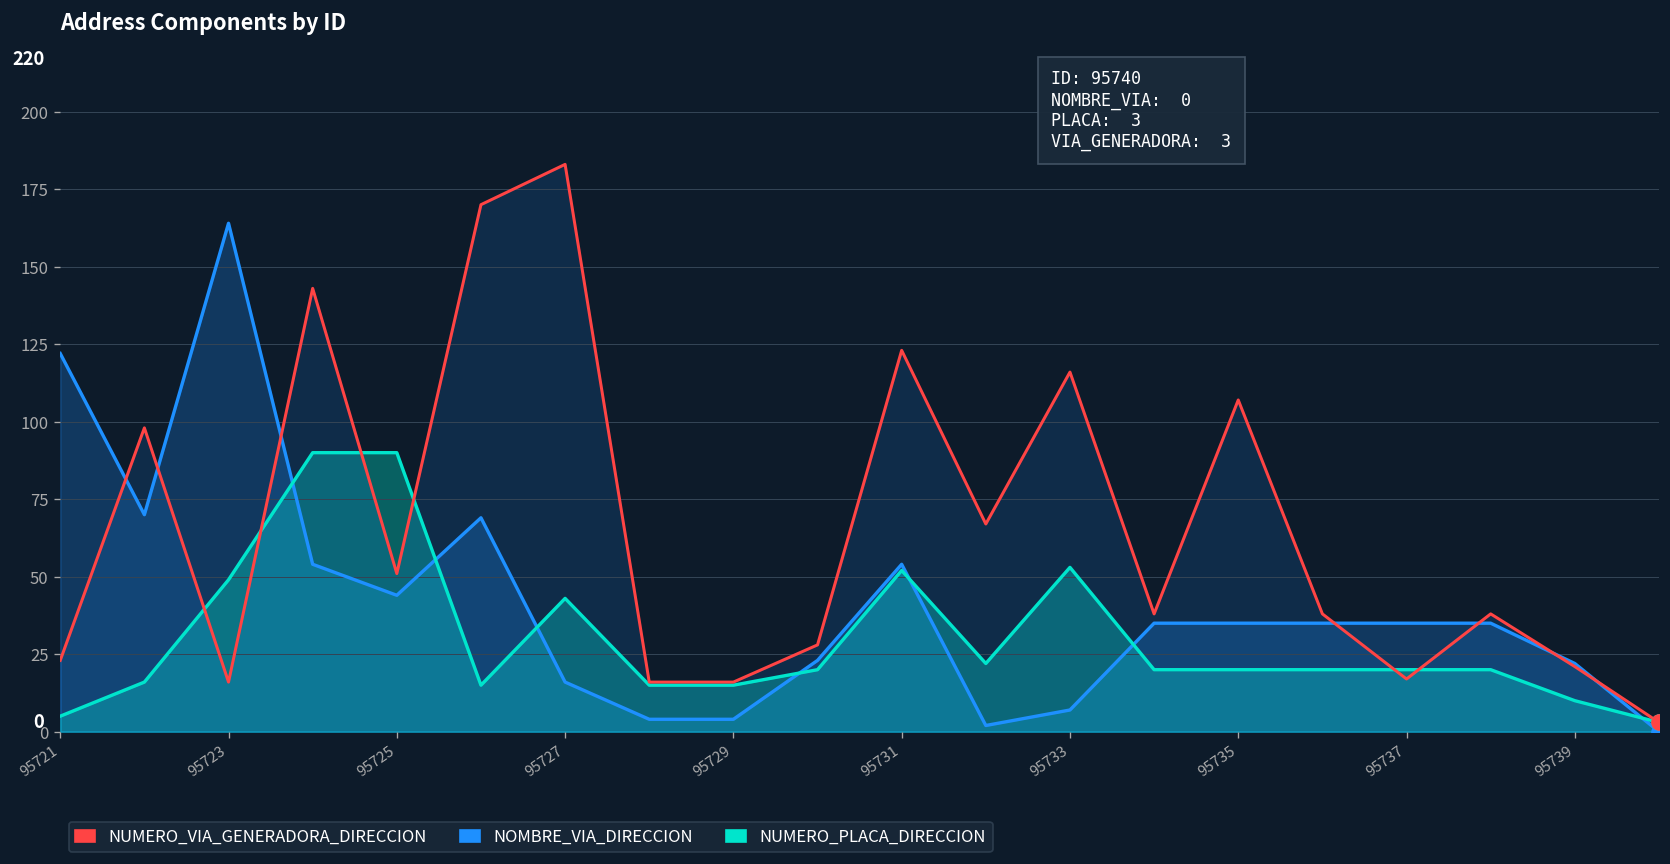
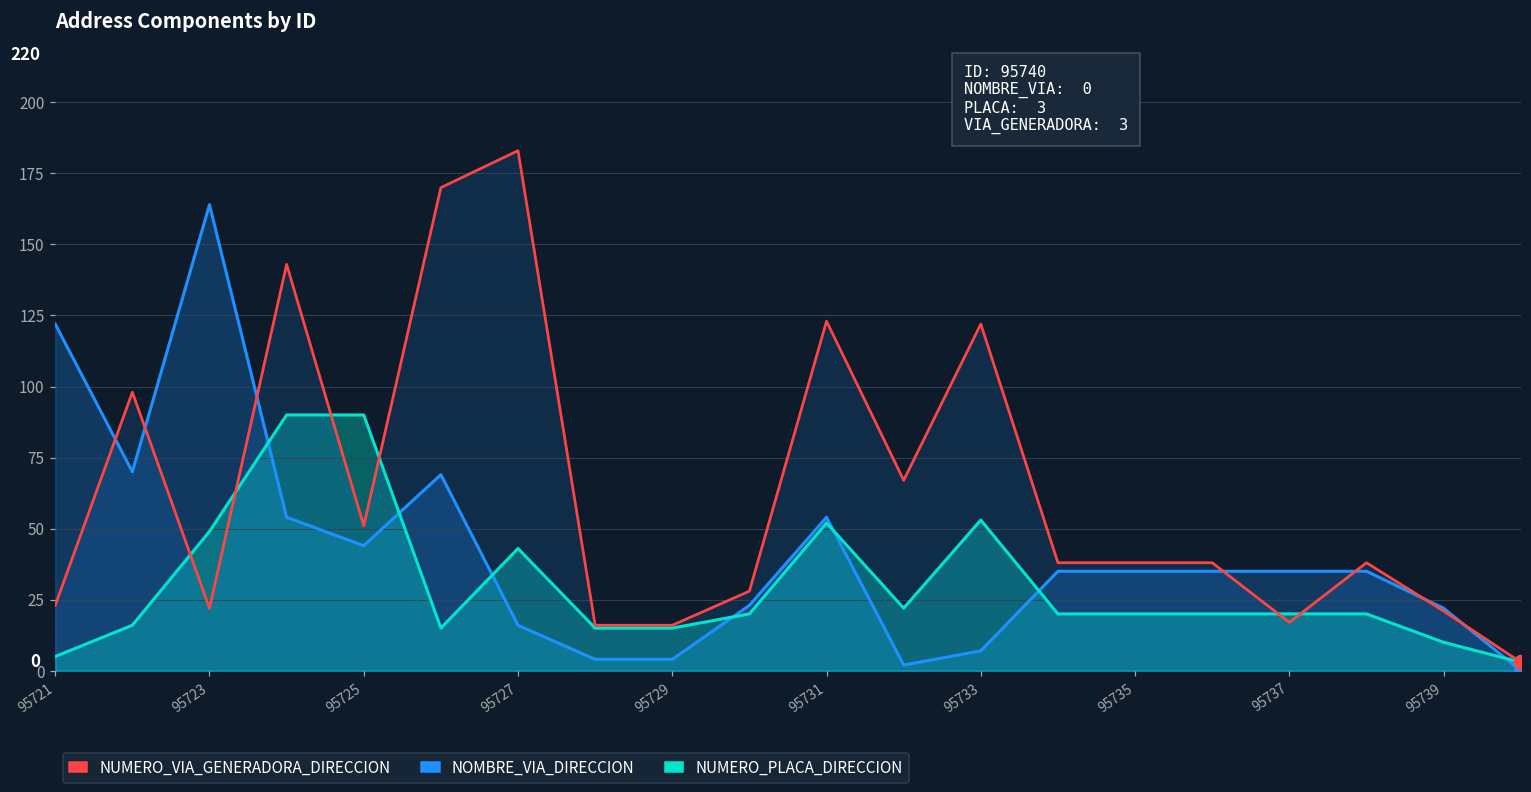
NUMERO_VIA_GENERADORA_DIRECCION, 95723: 16 -> 22
NUMERO_VIA_GENERADORA_DIRECCION, 95733: 116 -> 122
NUMERO_VIA_GENERADORA_DIRECCION, 95735: 107 -> 38
